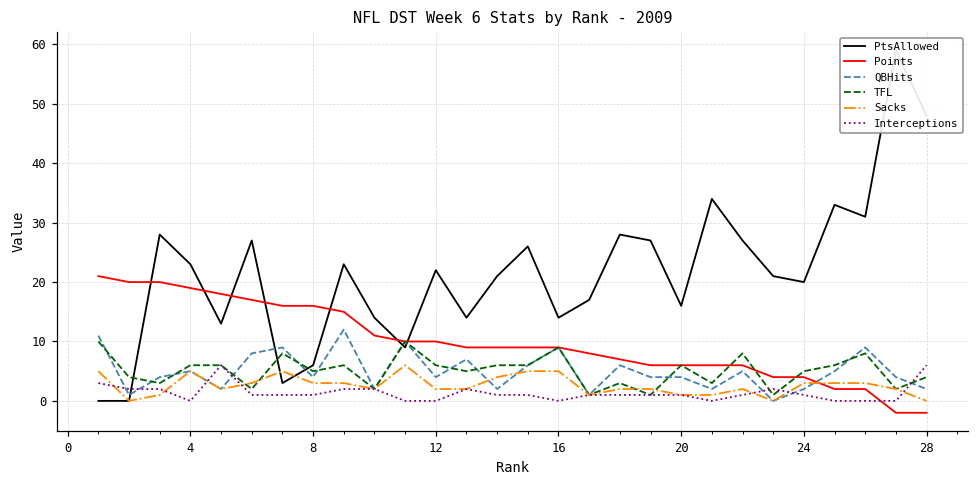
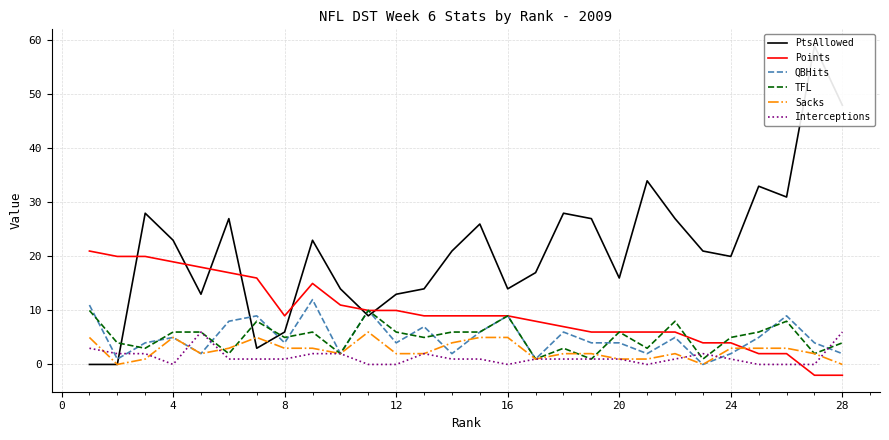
Points, 8: 16 -> 9
PtsAllowed, 12: 22 -> 13
